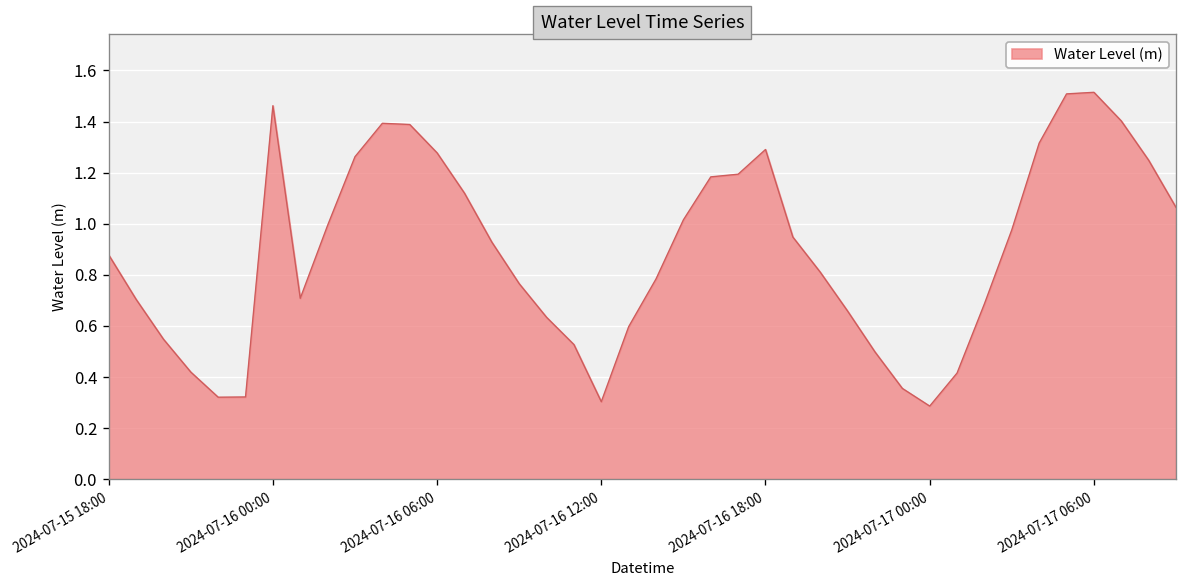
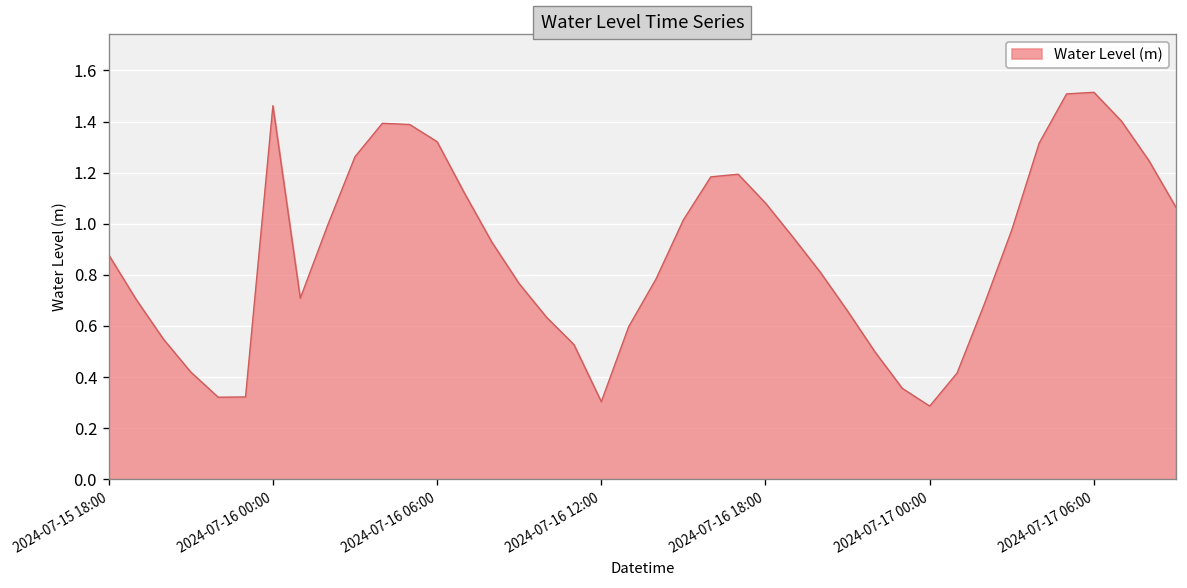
2024-07-16 06:00: 1.28 -> 1.32
2024-07-16 18:00: 1.29 -> 1.08
